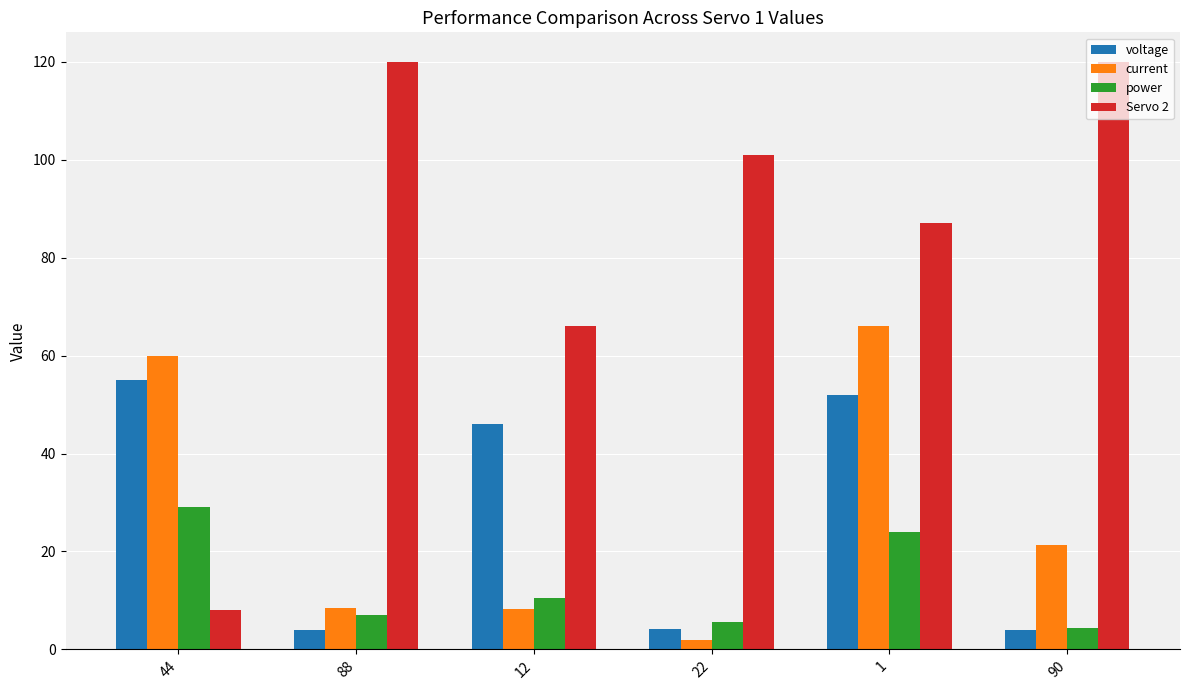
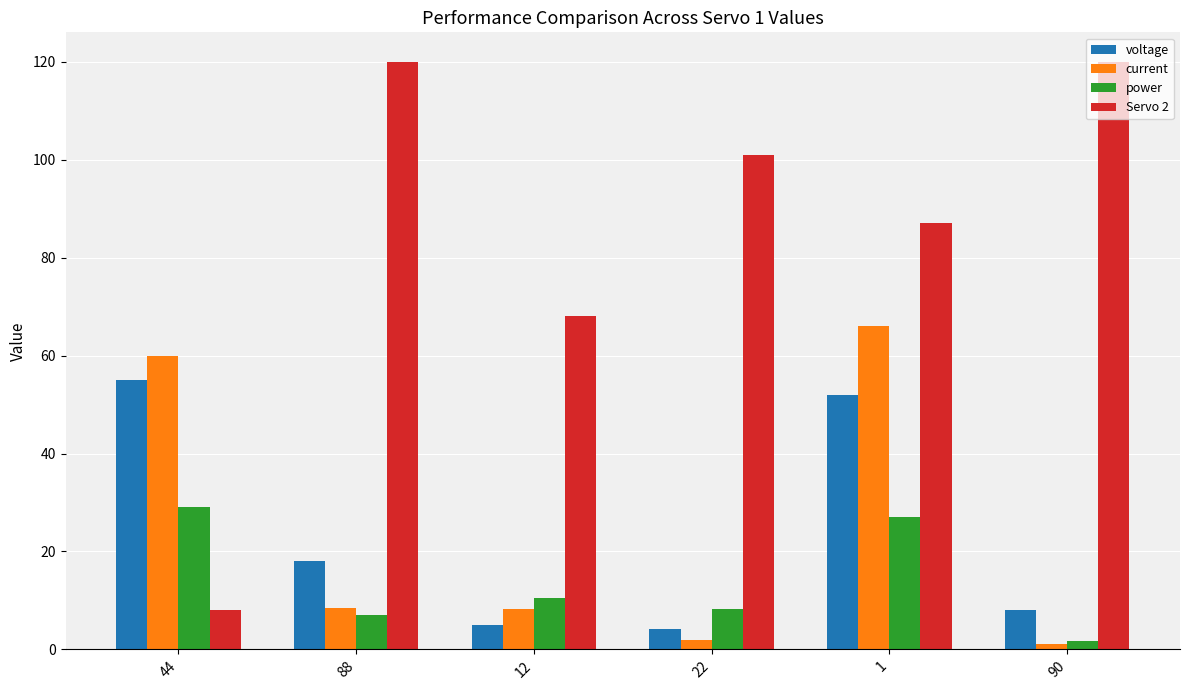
voltage, 88: 4 -> 18
voltage, 12: 46 -> 5
Servo 2, 12: 66 -> 68
power, 22: 6 -> 8
power, 1: 24 -> 27
voltage, 90: 4 -> 8
current, 90: 21 -> 1
power, 90: 4 -> 2
